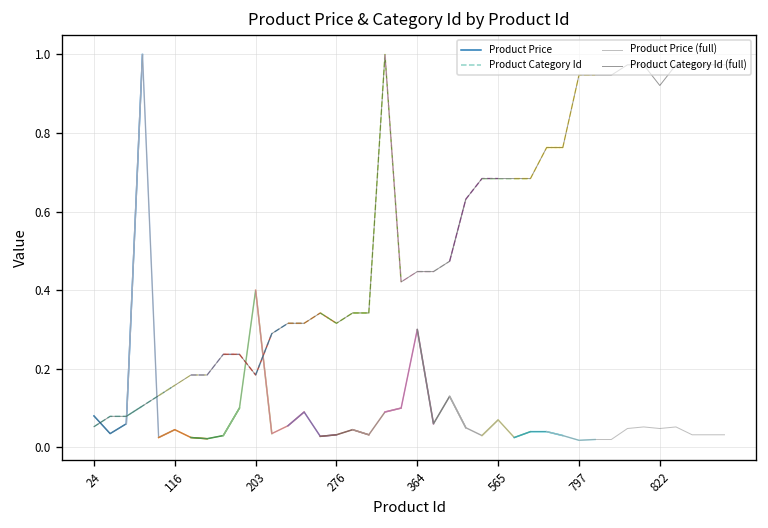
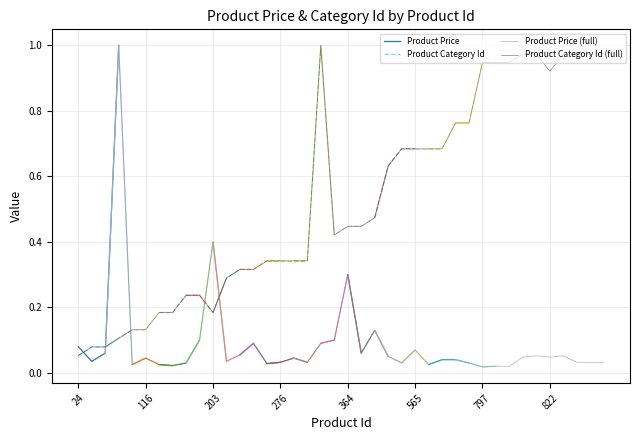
Product Category Id (full), 116: 0.16 -> 0.13
Product Category Id (full), 276: 0.32 -> 0.34
